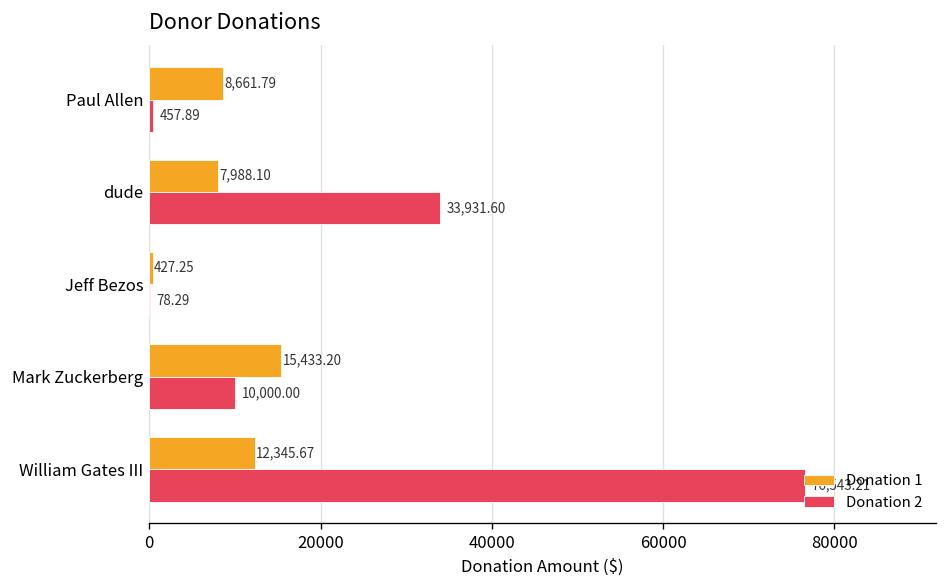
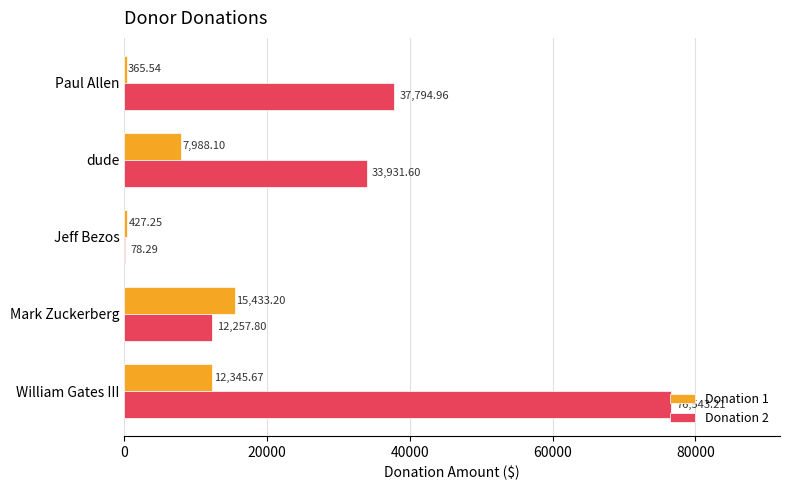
Donation 1, Paul Allen: 8,661.79 -> 365.54
Donation 2, Paul Allen: 457.89 -> 37,794.96
Donation 2, Mark Zuckerberg: 10,000.00 -> 12,257.80
